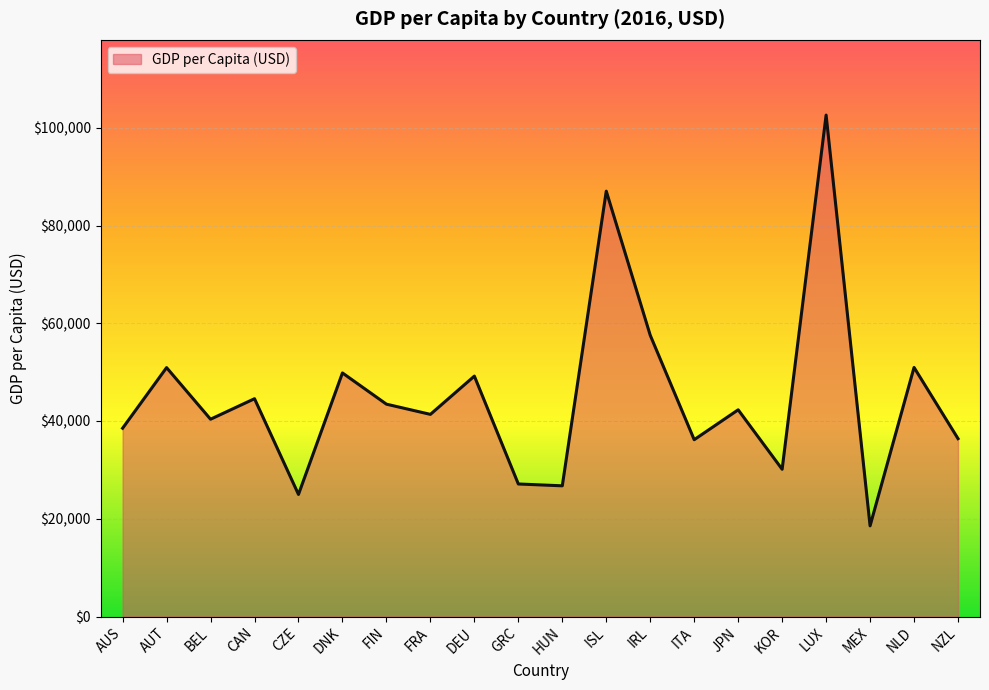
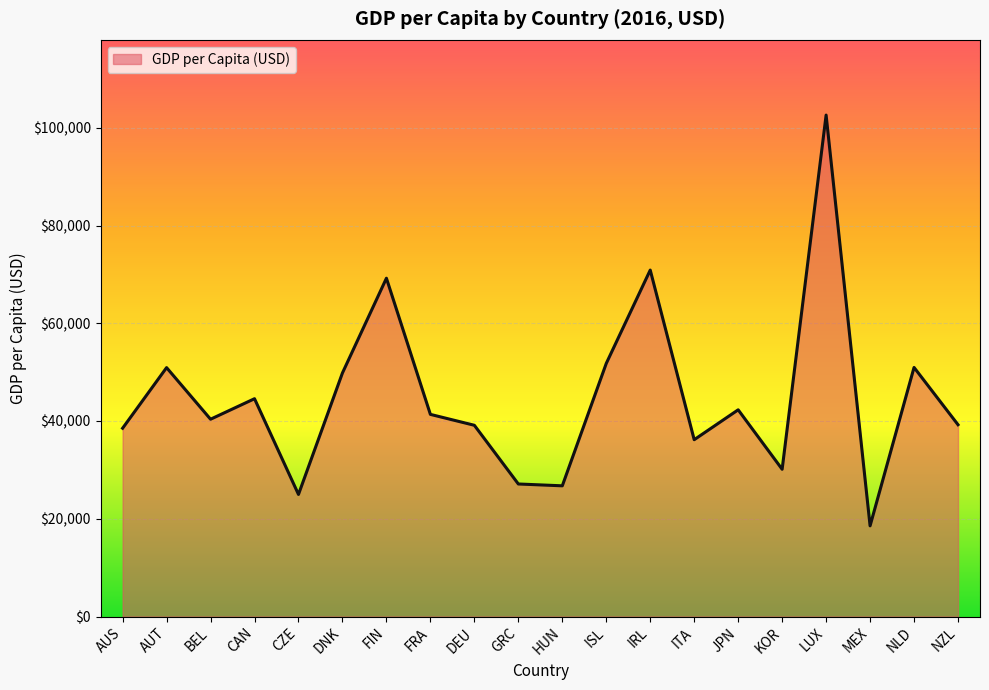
FIN: $43,000 -> $69,000
DEU: $49,000 -> $39,000
ISL: $87,000 -> $52,000
IRL: $58,000 -> $71,000
NZL: $36,000 -> $39,000
